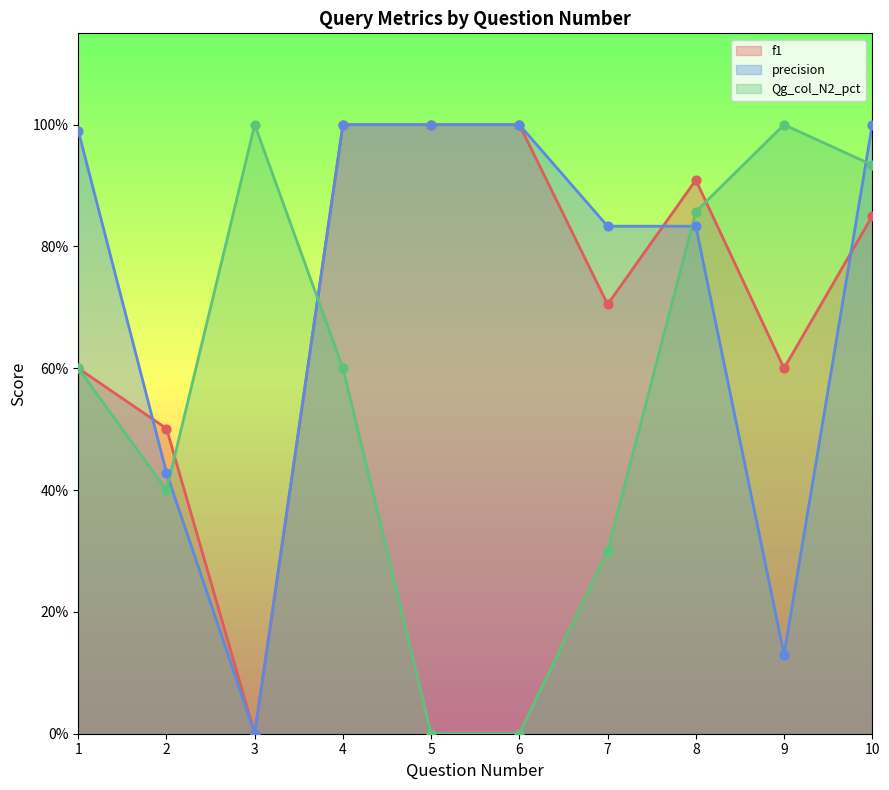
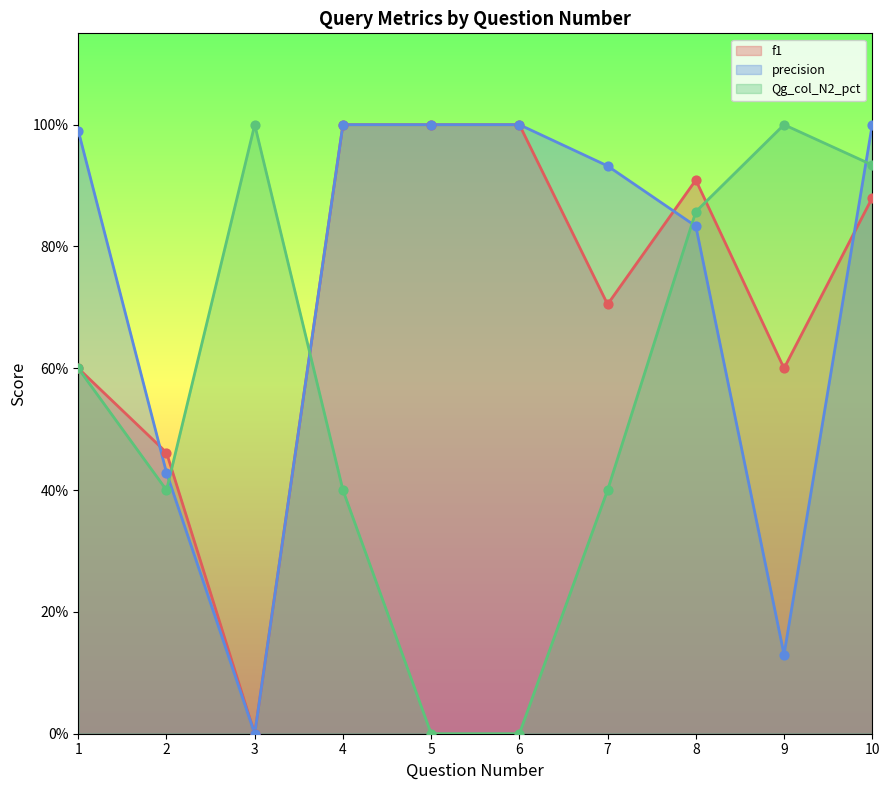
f1, 2: 50% -> 46%
Qg_col_N2_pct, 4: 60% -> 40%
precision, 7: 83% -> 93%
Qg_col_N2_pct, 7: 30% -> 40%
f1, 10: 85% -> 88%
